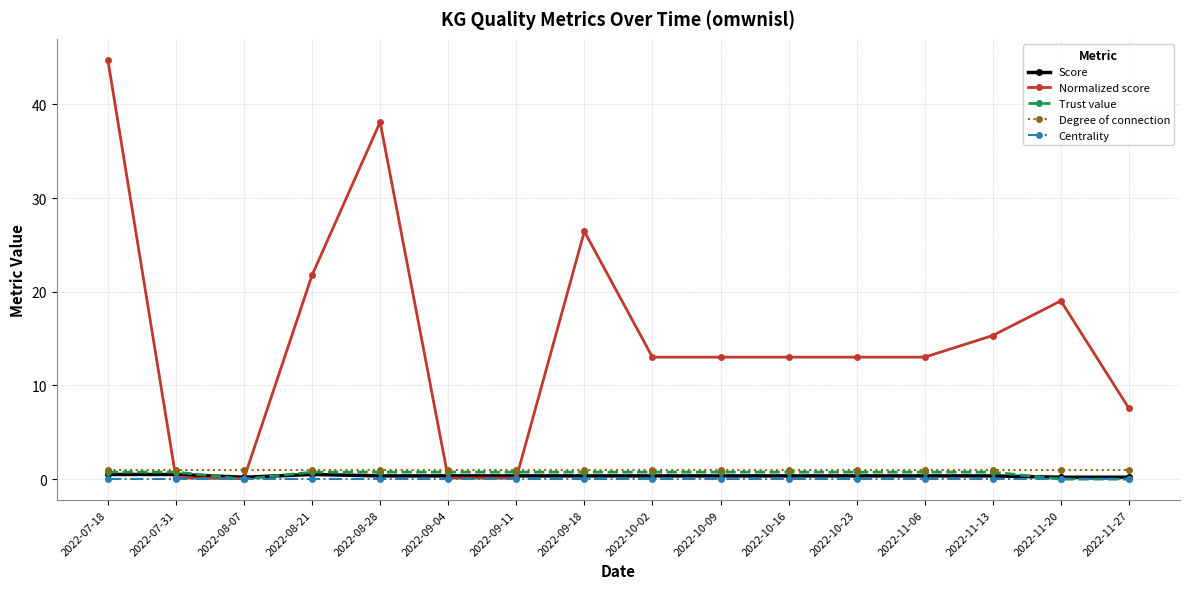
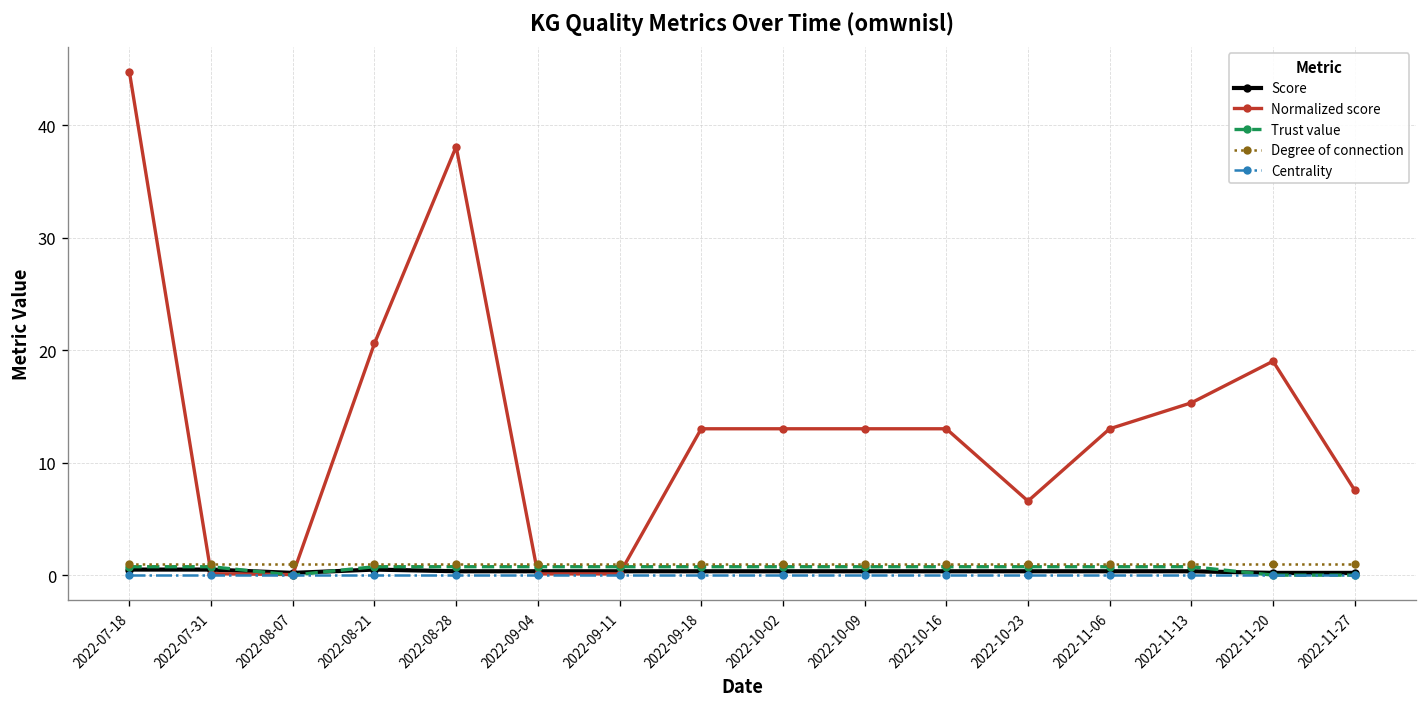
Normalized score, 2022-08-21: 22 -> 21
Normalized score, 2022-09-18: 26 -> 13
Normalized score, 2022-10-23: 13 -> 7
